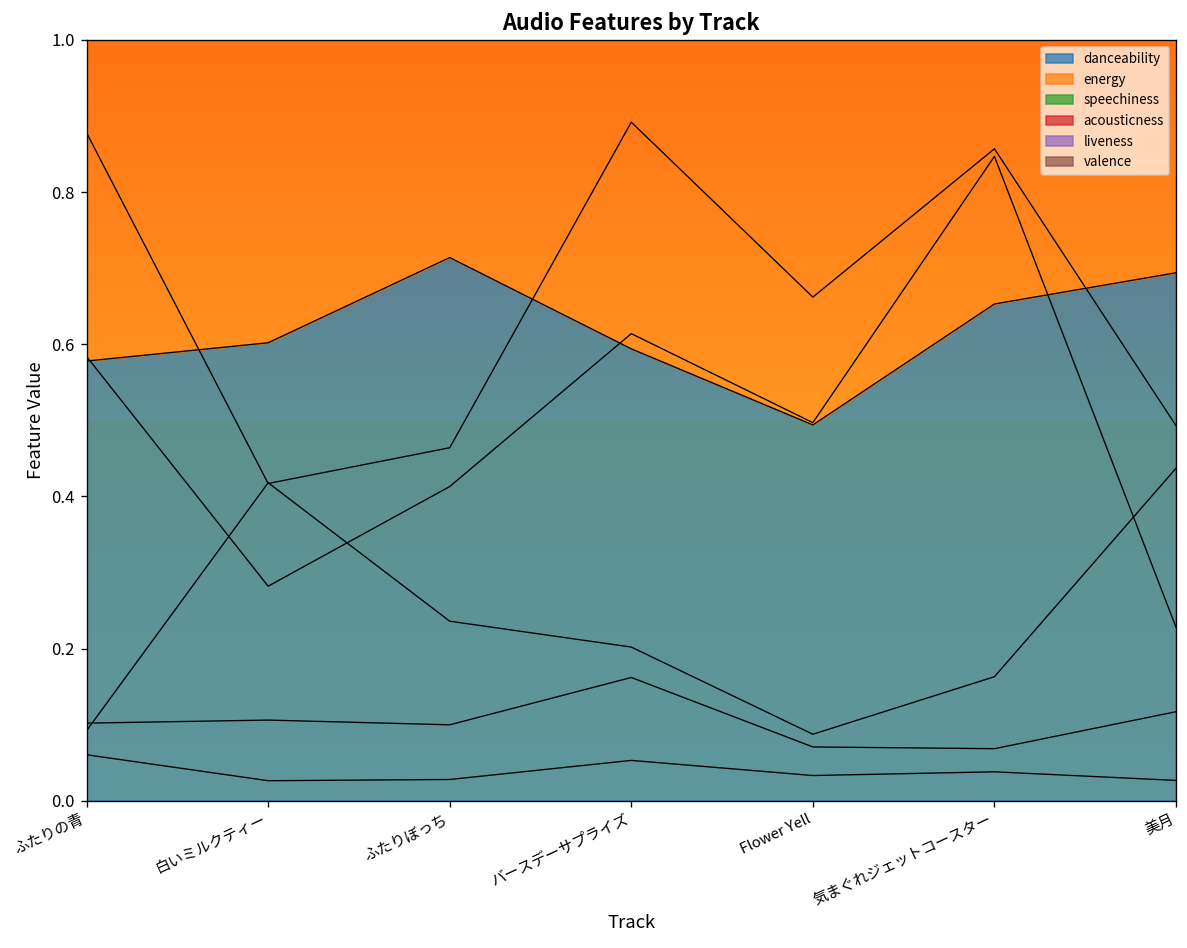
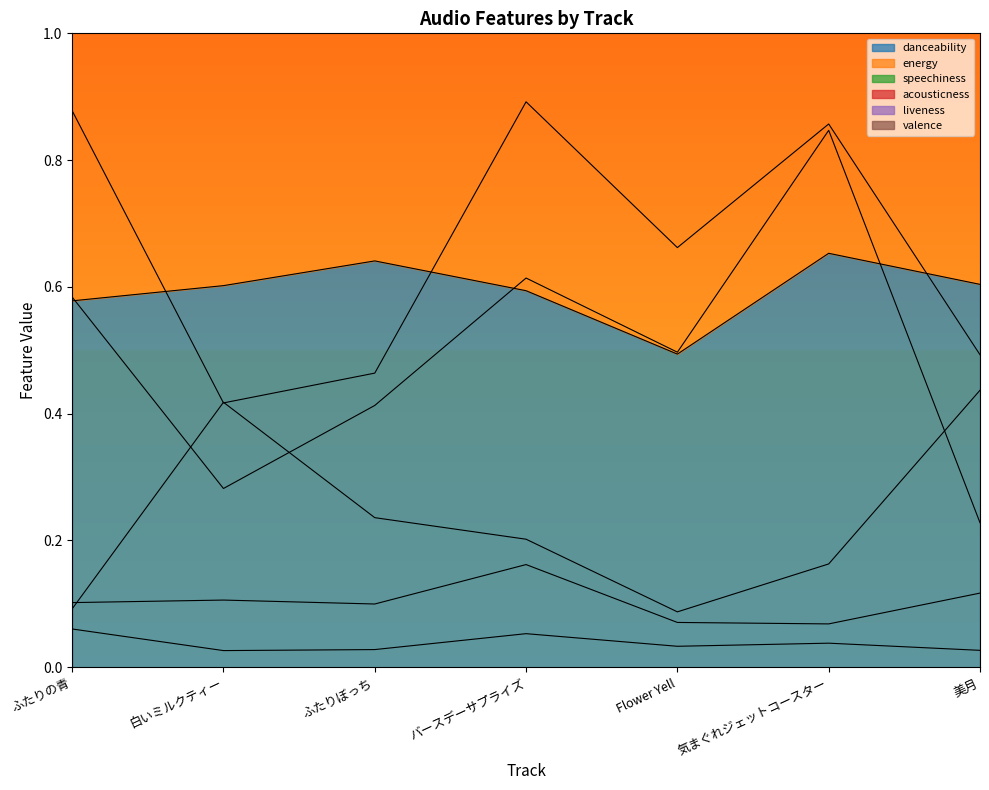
danceability, ふたりぼっち: 0.71 -> 0.64
danceability, 美月: 0.69 -> 0.60
